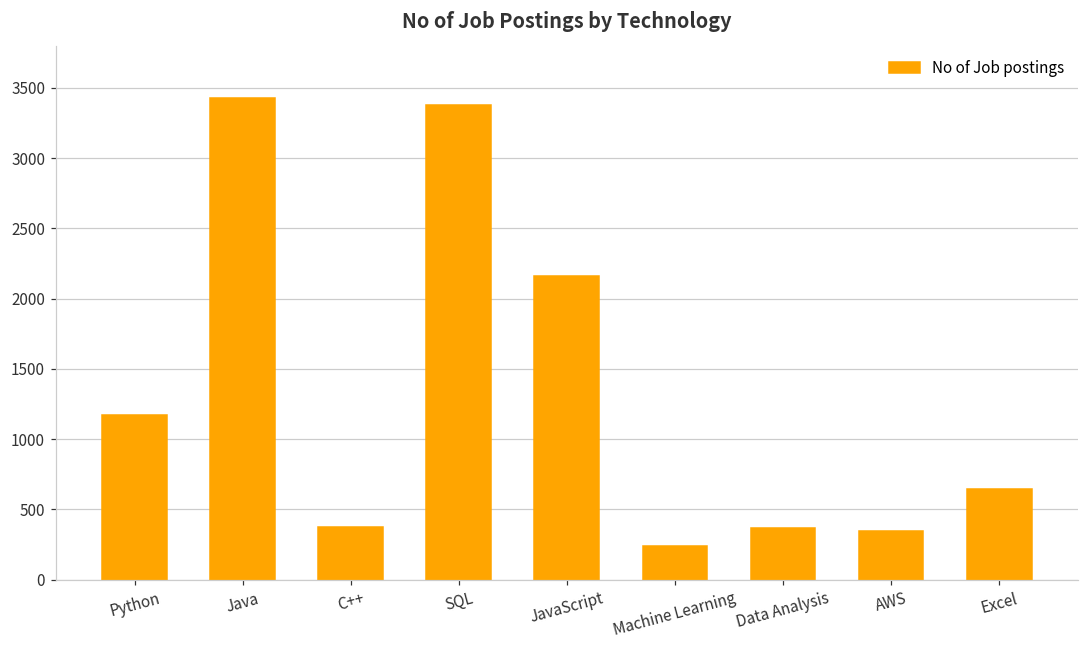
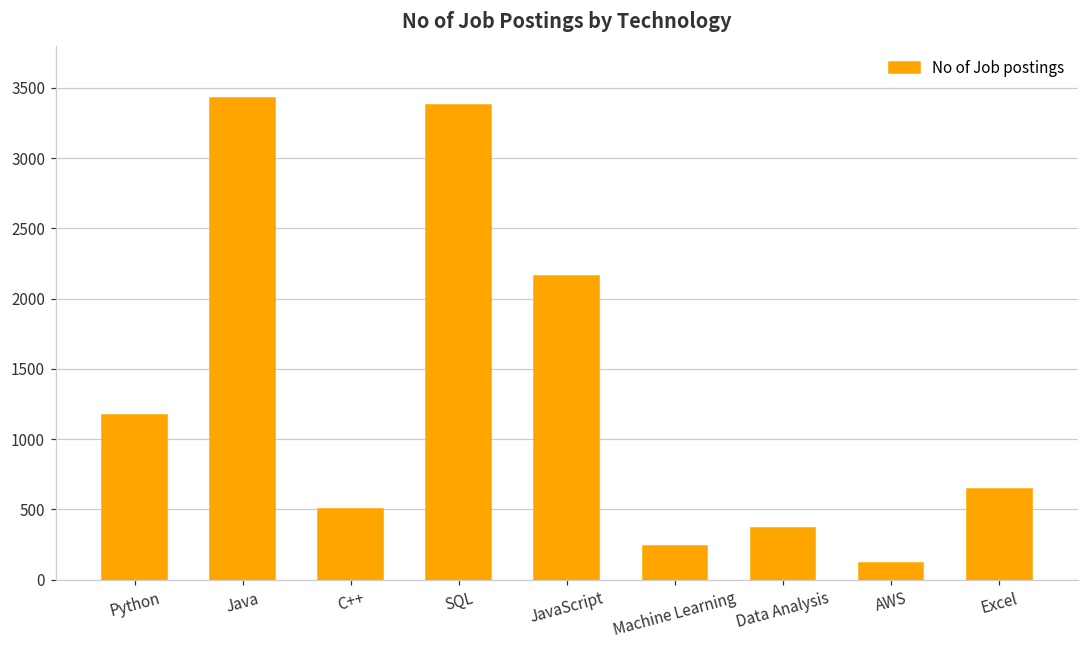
C++: 380 -> 510
AWS: 350 -> 120
